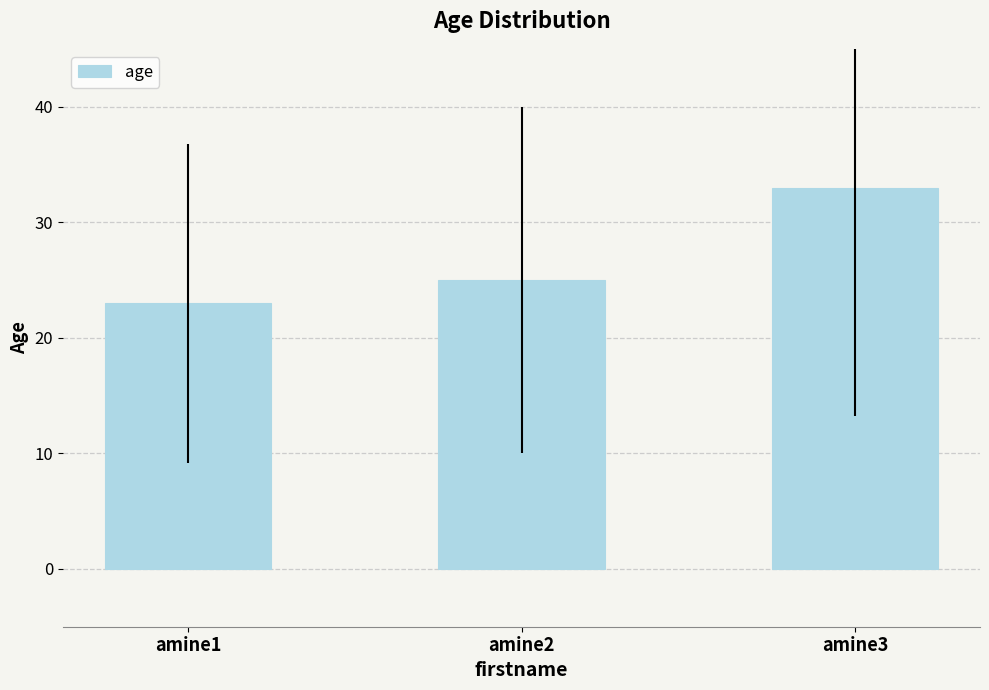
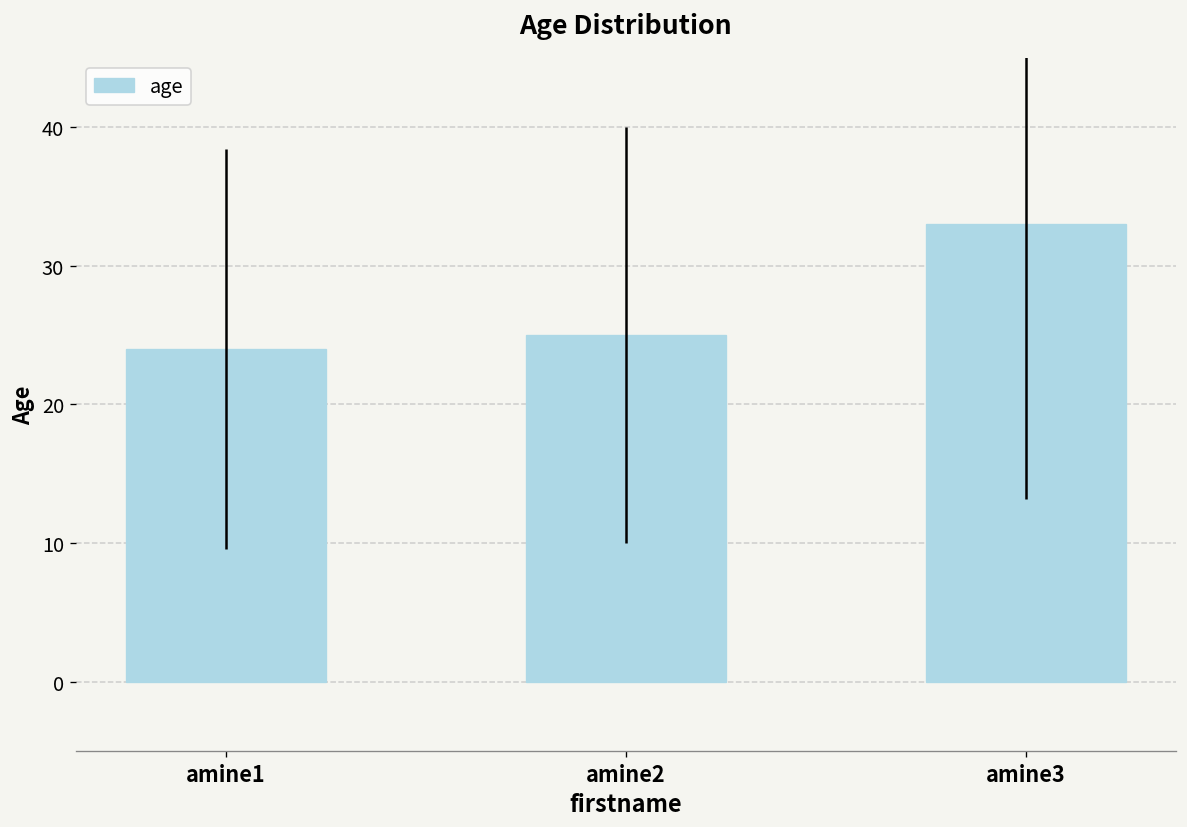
amine1: 23 -> 24
